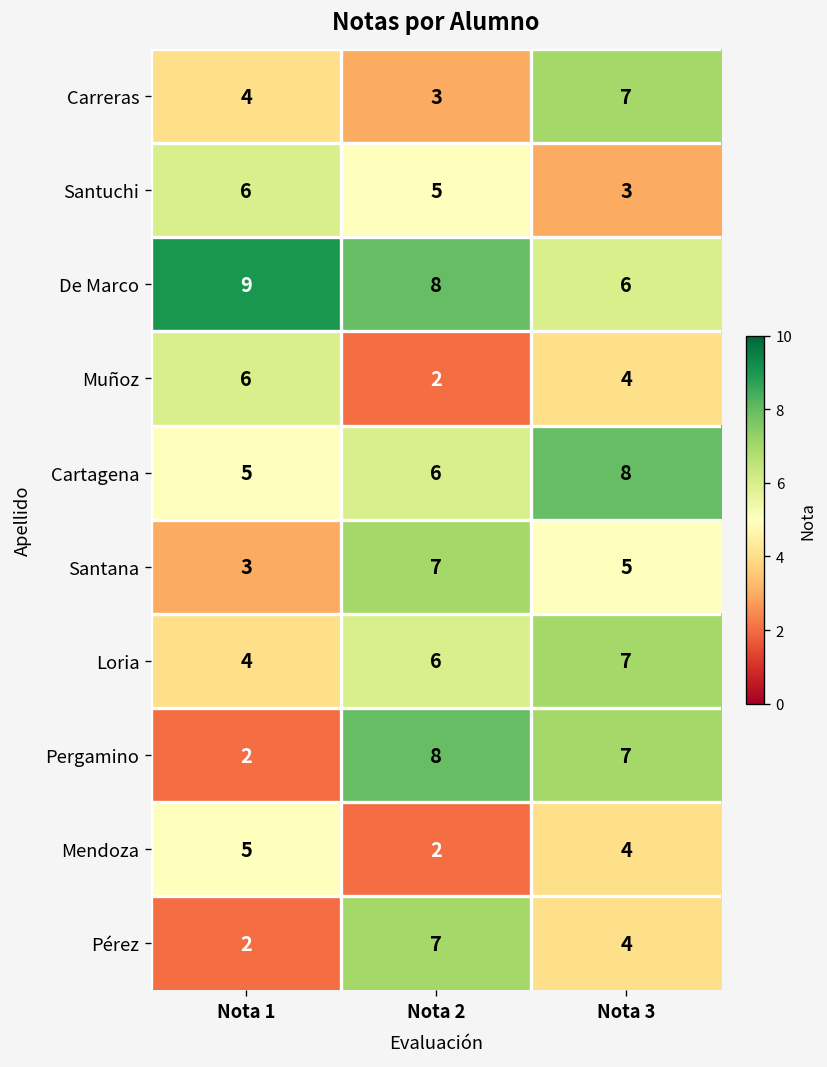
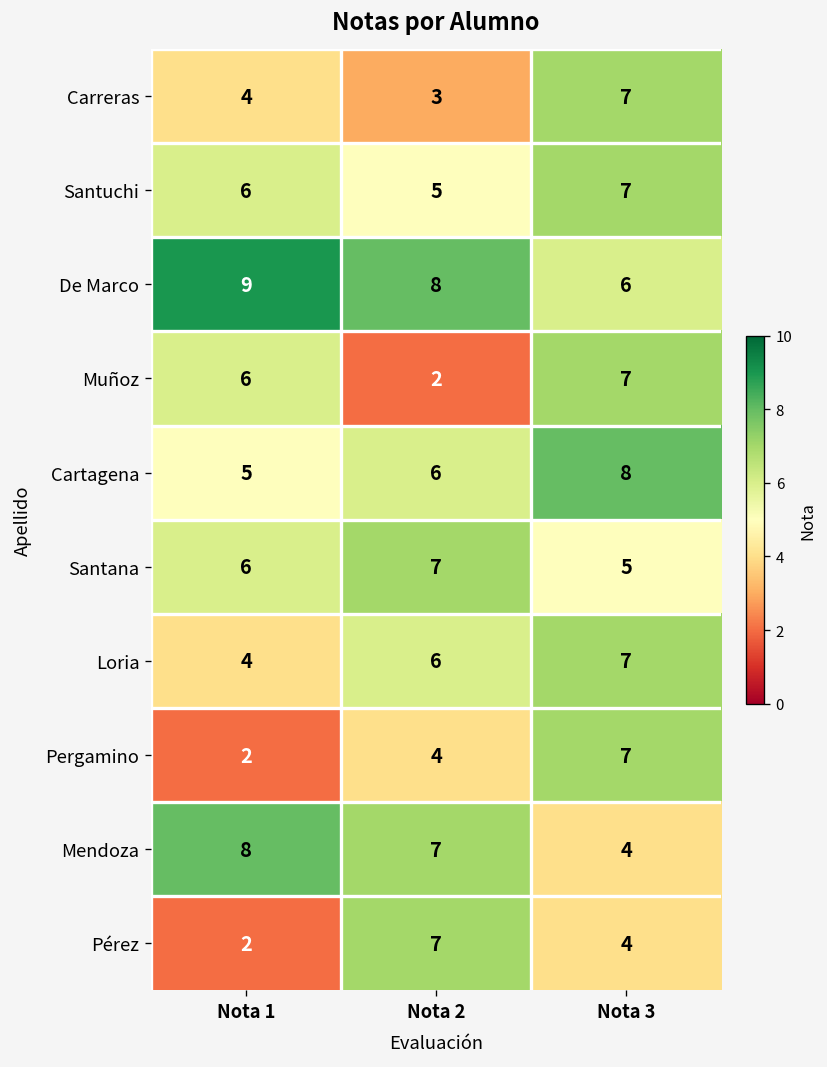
Santuchi, Nota 3: 3 -> 7
Muñoz, Nota 3: 4 -> 7
Santana, Nota 1: 3 -> 6
Pergamino, Nota 2: 8 -> 4
Mendoza, Nota 1: 5 -> 8
Mendoza, Nota 2: 2 -> 7
